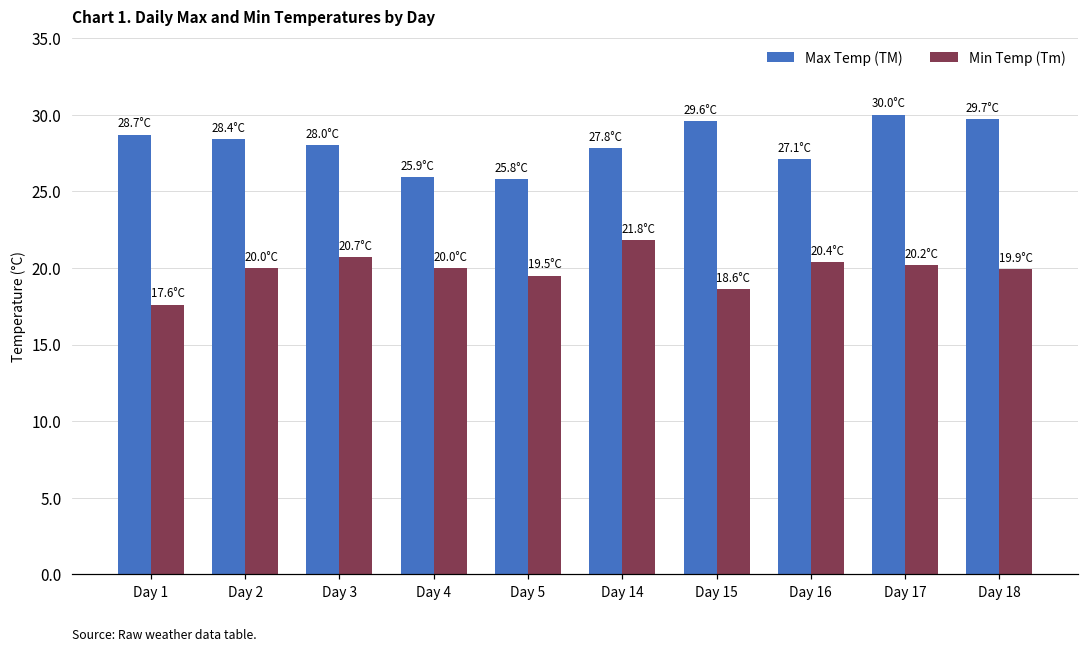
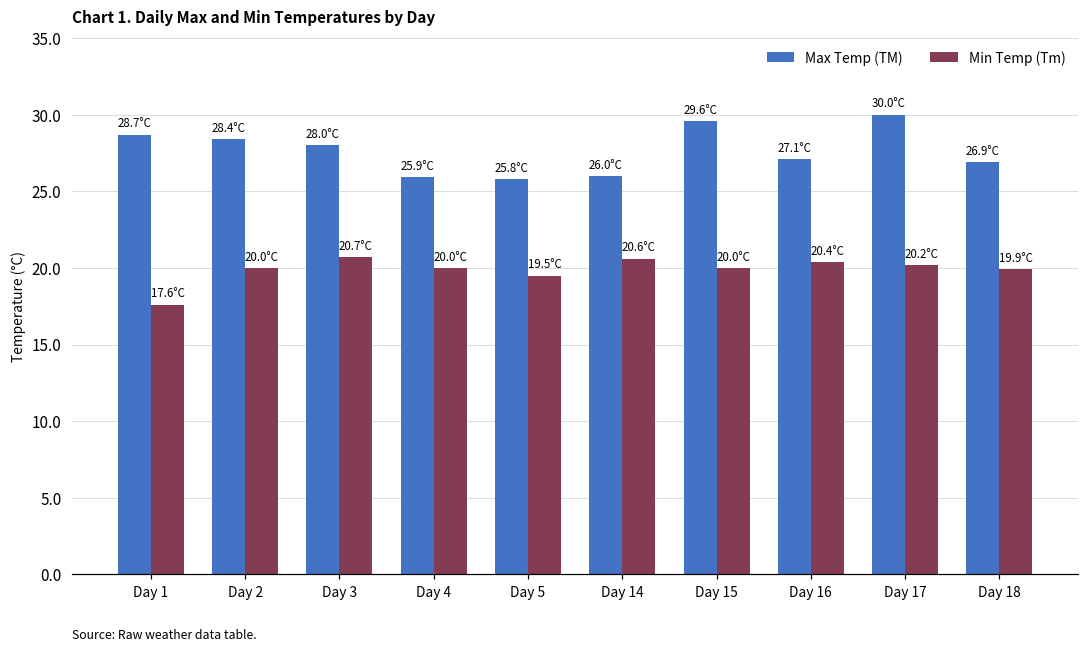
Max Temp (TM), Day 14: 27.8°C -> 26.0°C
Min Temp (Tm), Day 14: 21.8°C -> 20.6°C
Min Temp (Tm), Day 15: 18.6°C -> 20.0°C
Max Temp (TM), Day 18: 29.7°C -> 26.9°C
